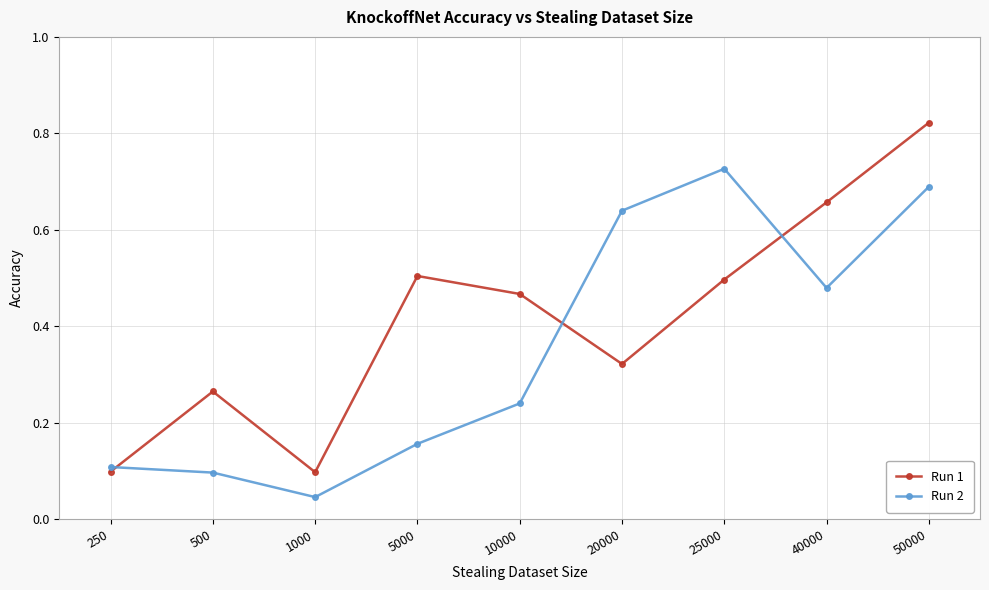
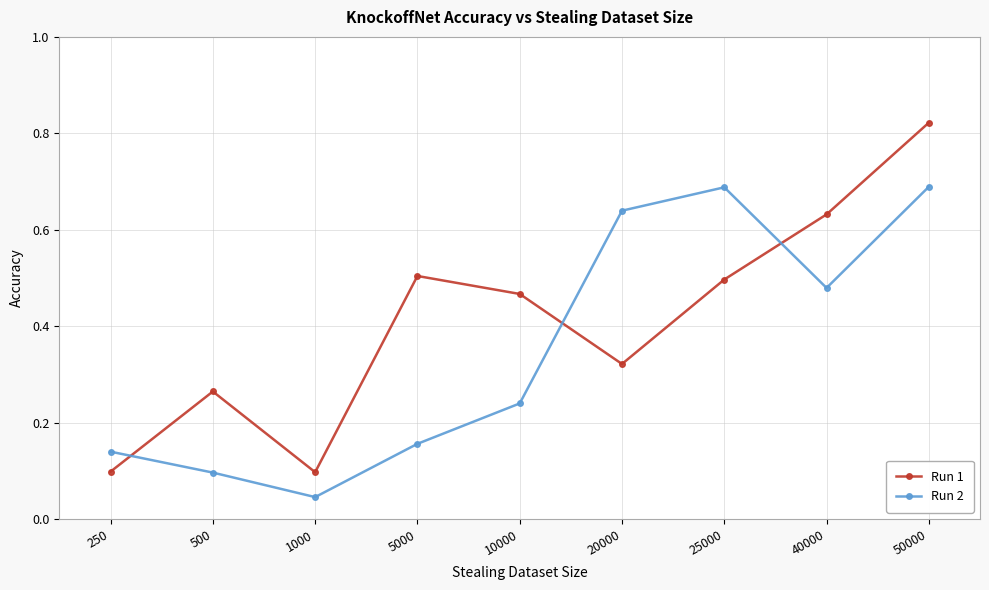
Run 2, 250: 0.11 -> 0.14
Run 2, 25000: 0.73 -> 0.69
Run 1, 40000: 0.66 -> 0.63
